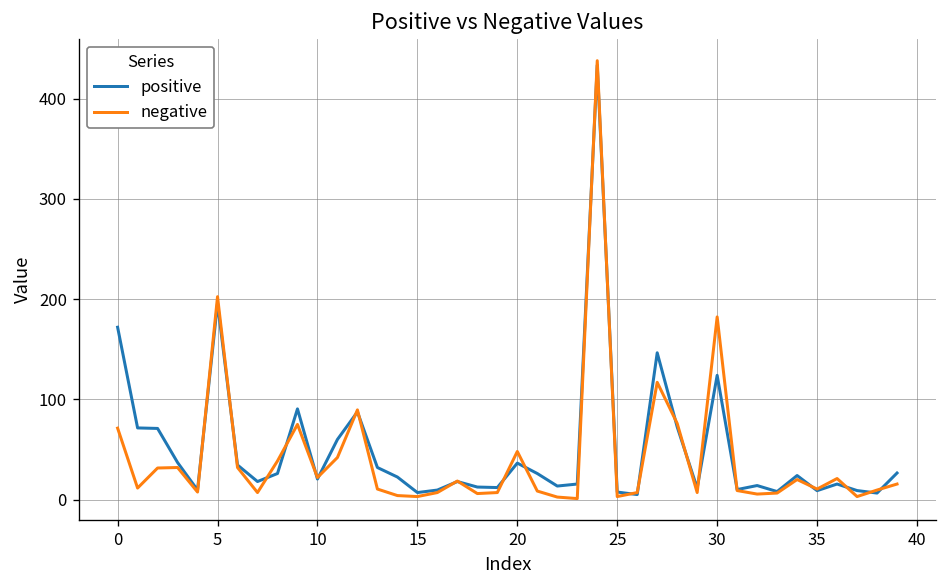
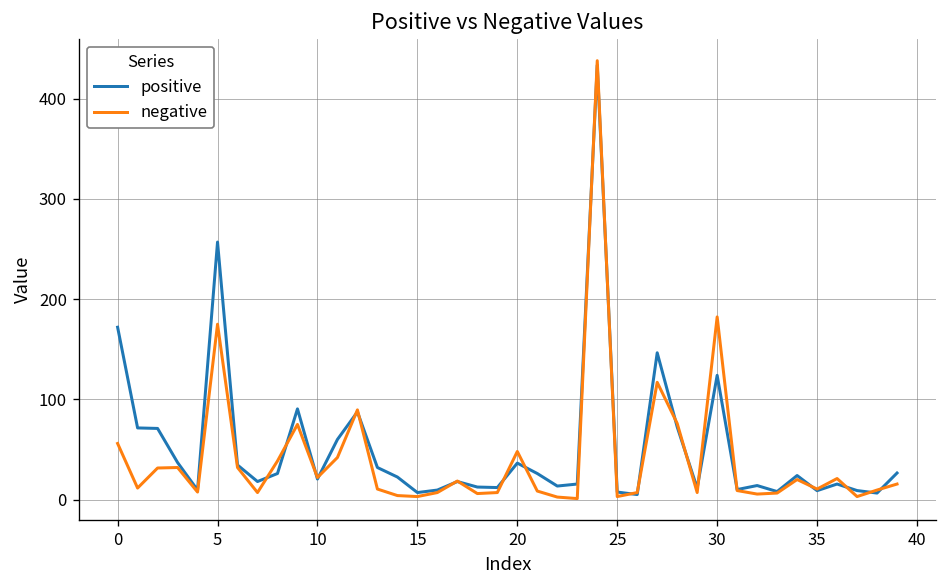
negative, 0: 70 -> 60
positive, 5: 200 -> 260
negative, 5: 200 -> 180
